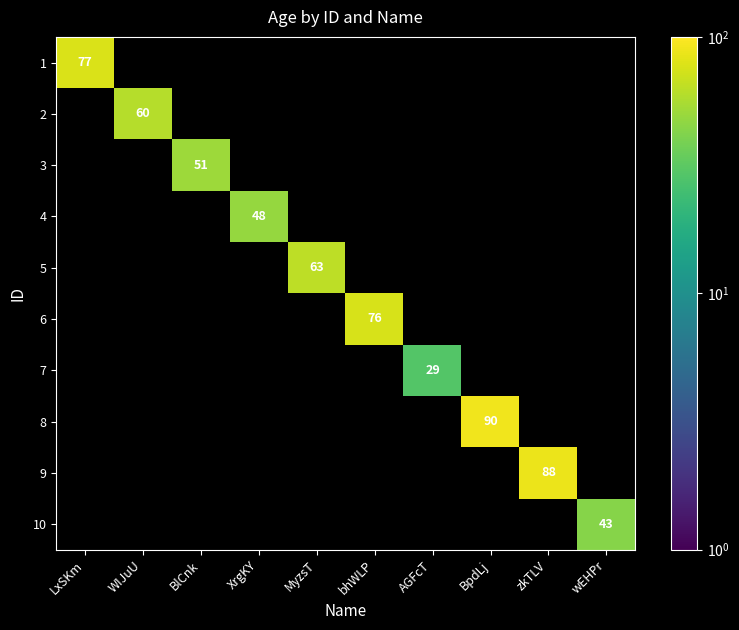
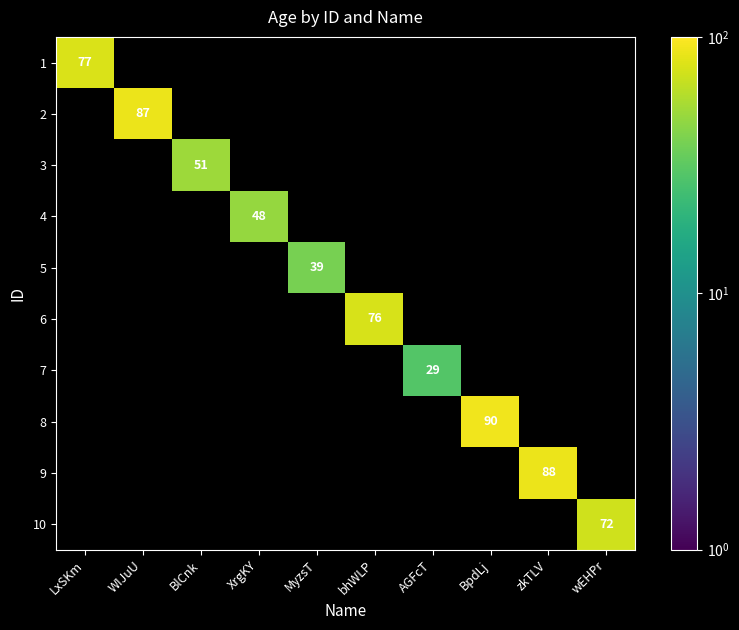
2, WIJuU: 60 -> 87
5, MyzsT: 63 -> 39
10, wEHPr: 43 -> 72
